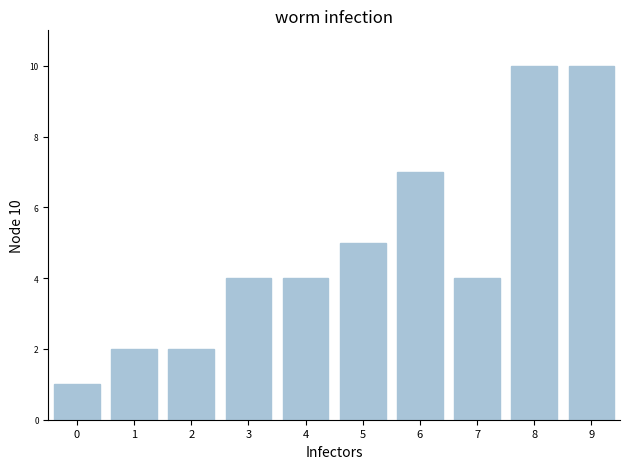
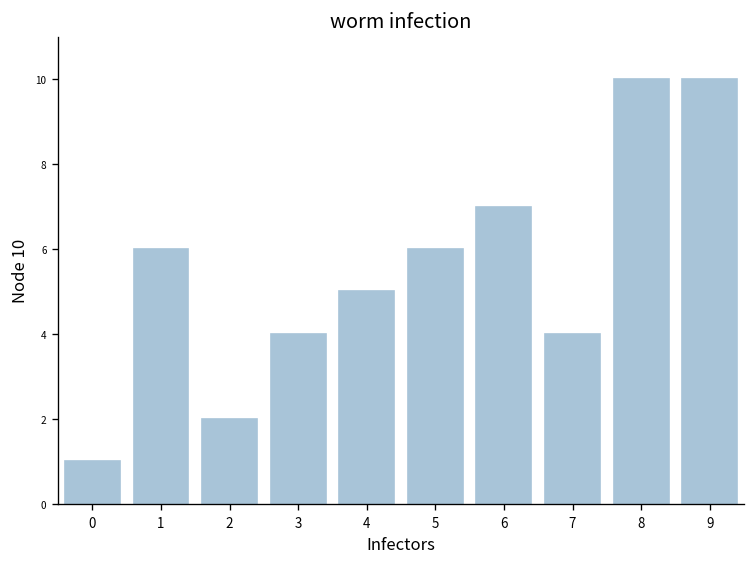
1: 2 -> 6
4: 4 -> 5
5: 5 -> 6
